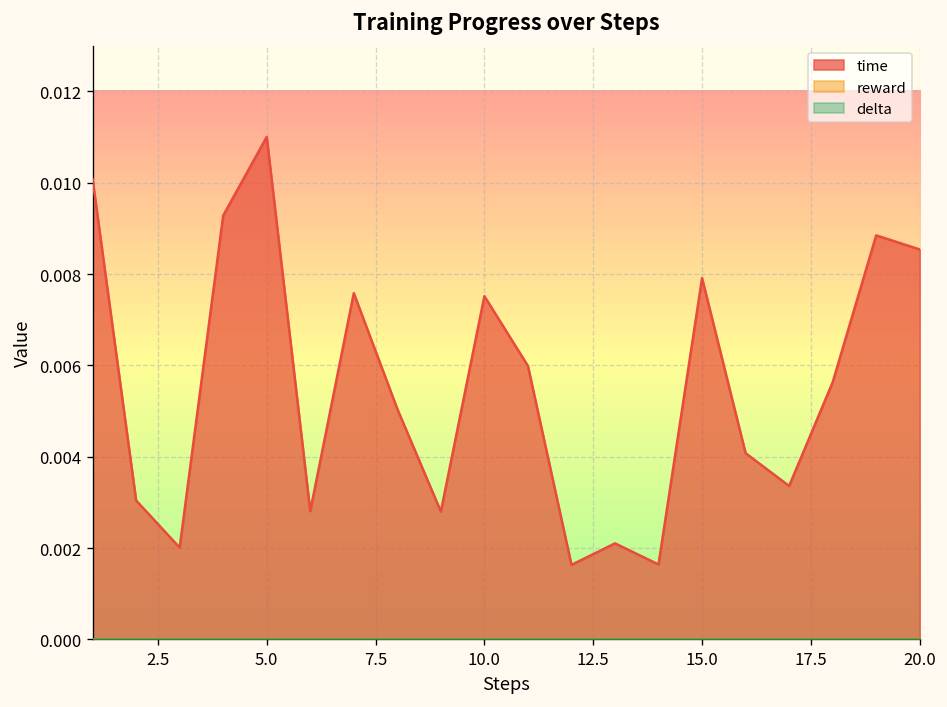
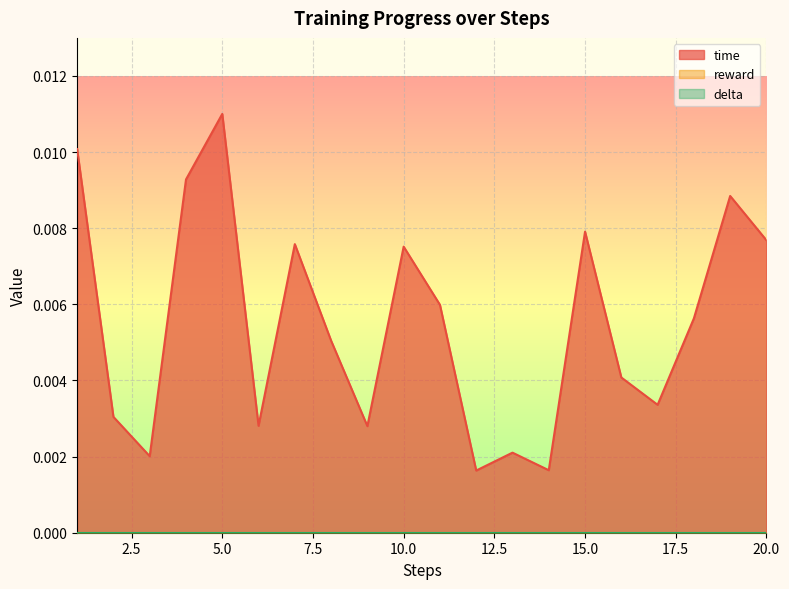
time, 20.0: 0.0085 -> 0.0077
